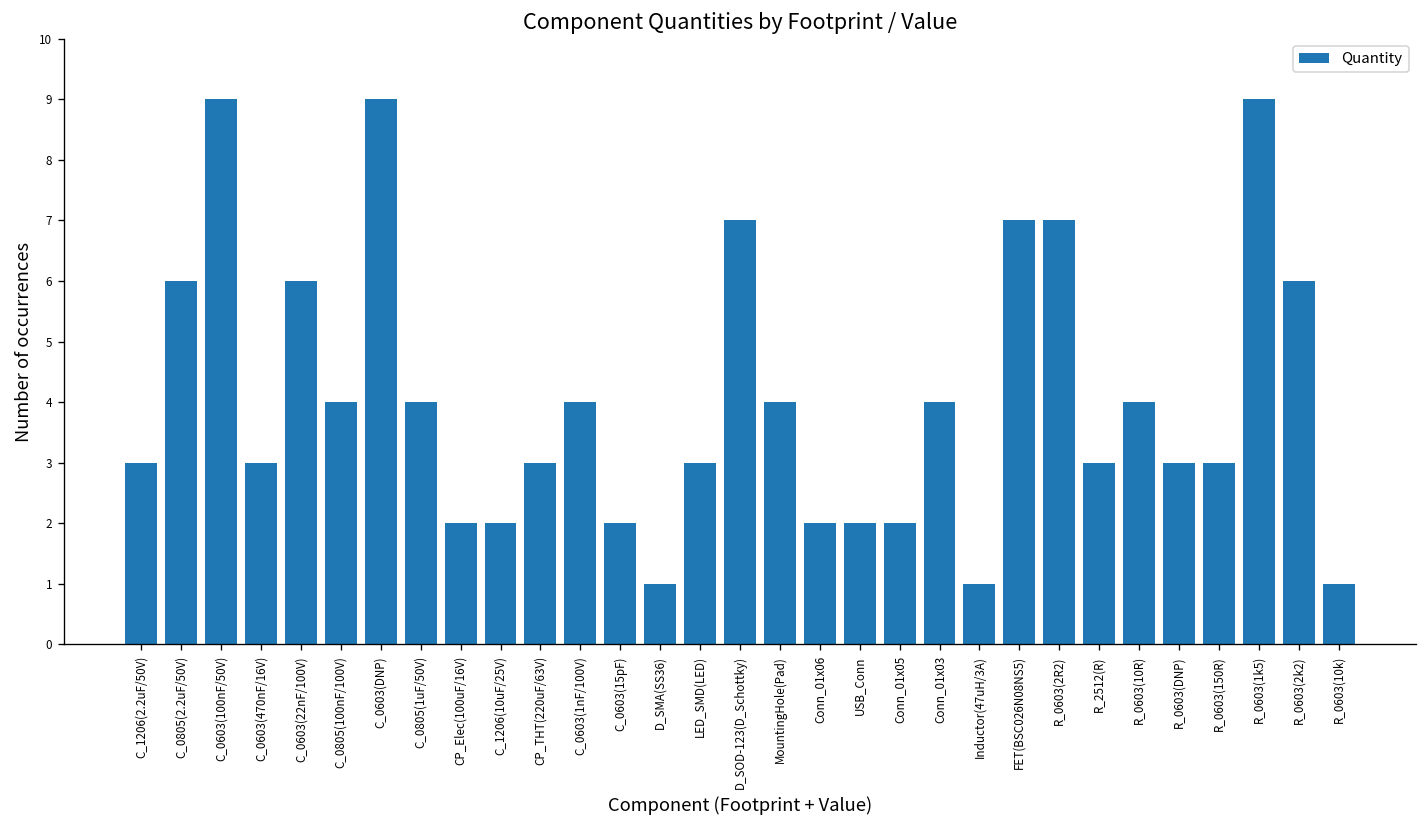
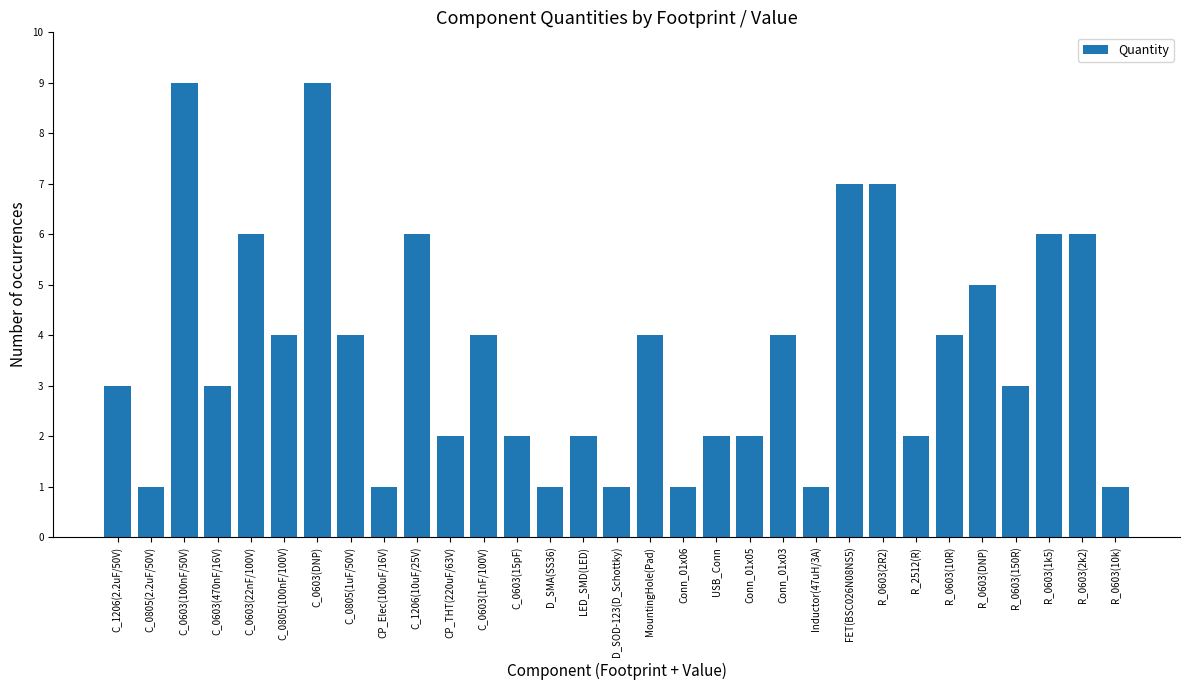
C_0805(2.2uF/50V): 6 -> 1
CP_Elec(100uF/16V): 2 -> 1
C_1206(10uF/25V): 2 -> 6
CP_THT(220uF/63V): 3 -> 2
LED_SMD(LED): 3 -> 2
D_SOD-123(D_Schottky): 7 -> 1
Conn_01x06: 2 -> 1
R_2512(R): 3 -> 2
R_0603(DNP): 3 -> 5
R_0603(1k5): 9 -> 6
